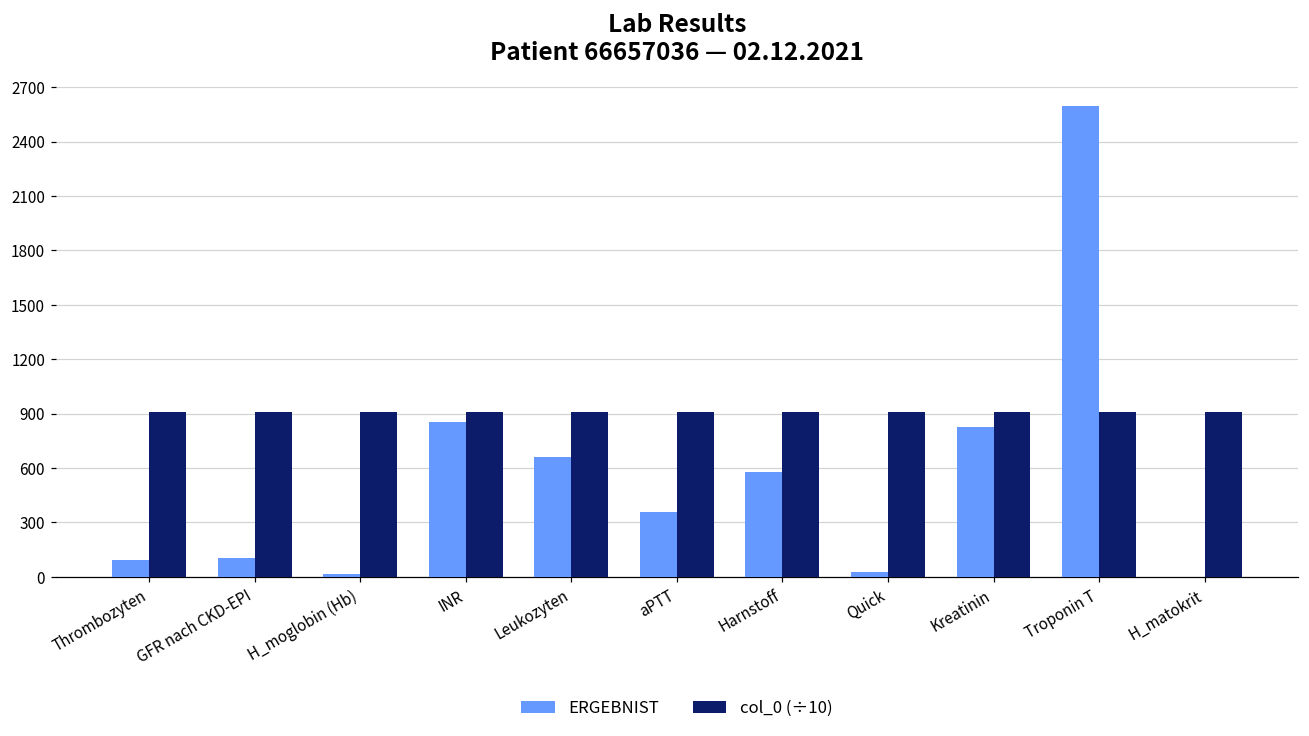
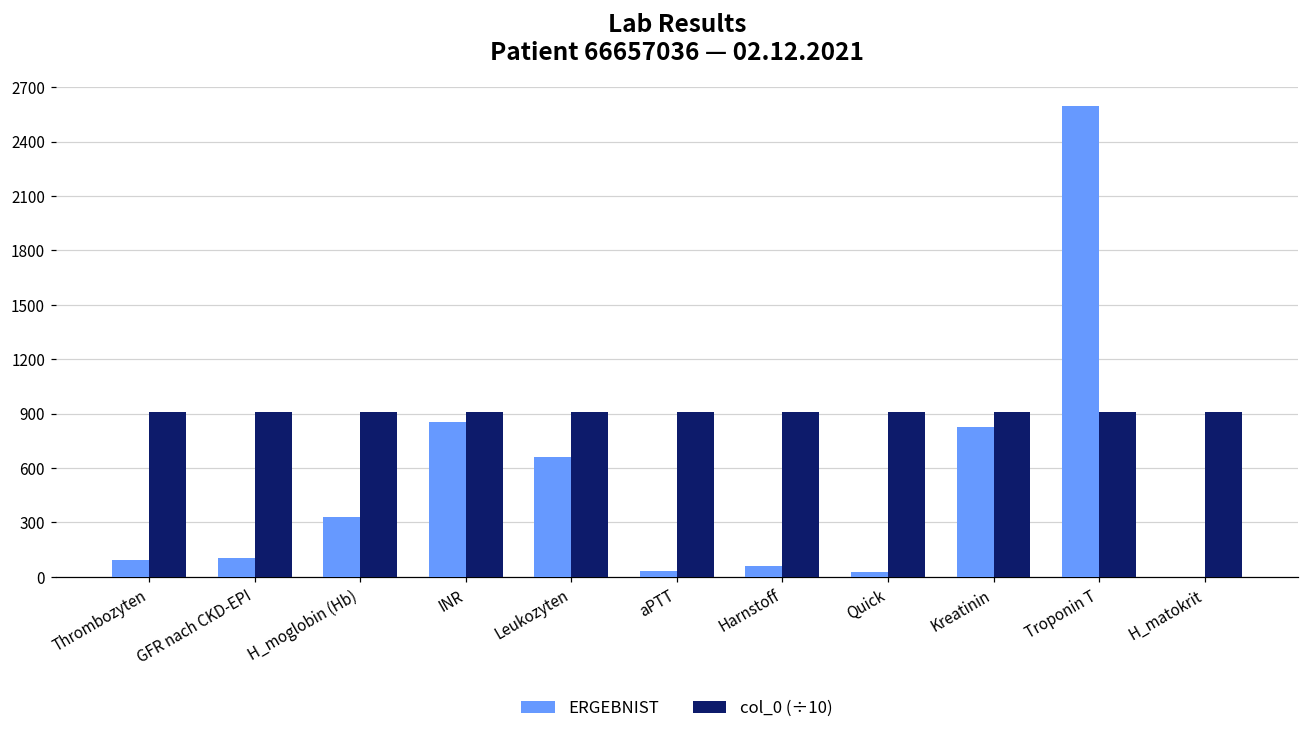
ERGEBNIST, H_moglobin (Hb): 10 -> 330
ERGEBNIST, aPTT: 360 -> 30
ERGEBNIST, Harnstoff: 580 -> 60
